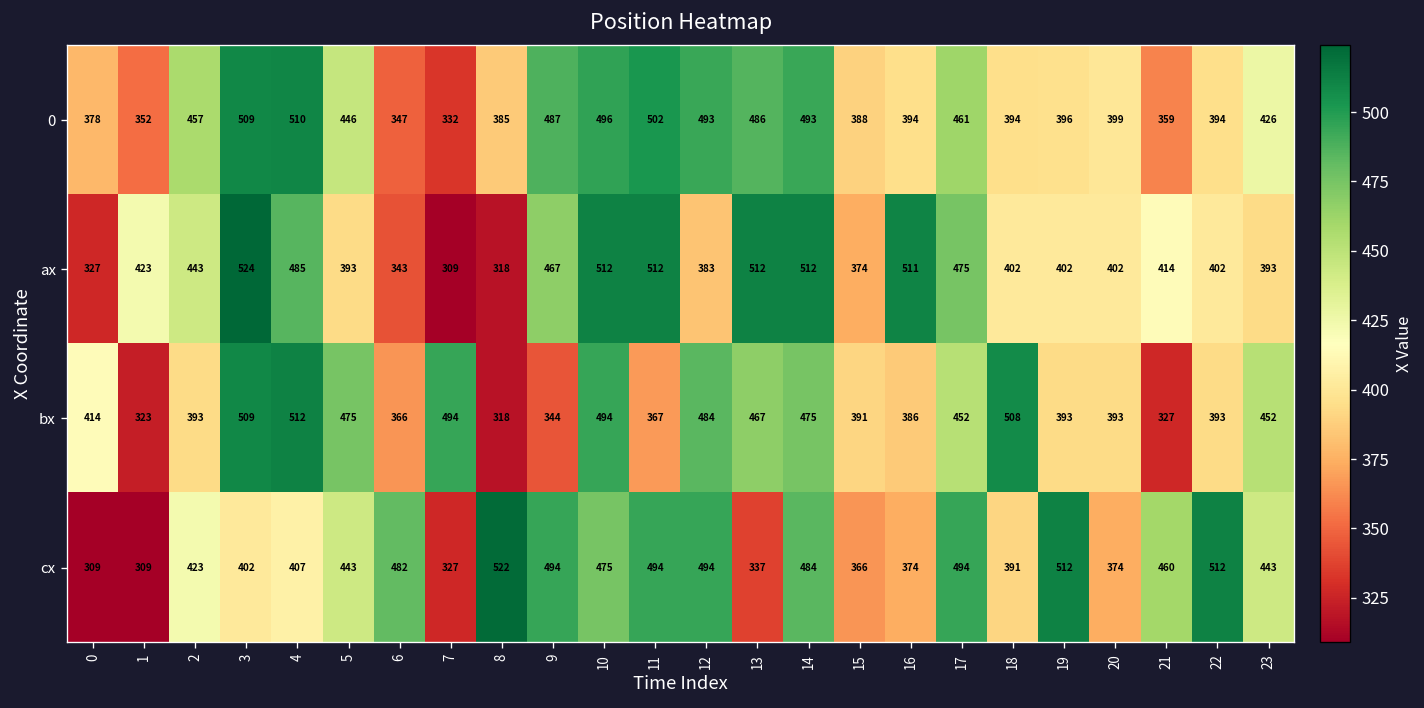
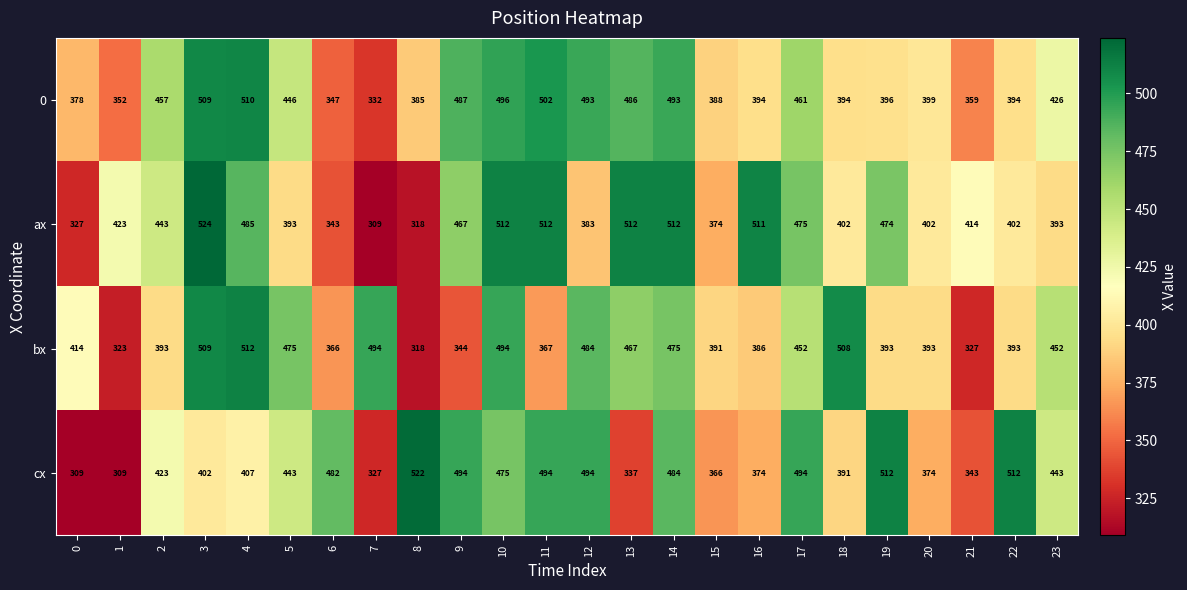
ax, 19: 402 -> 474
cx, 21: 460 -> 343
